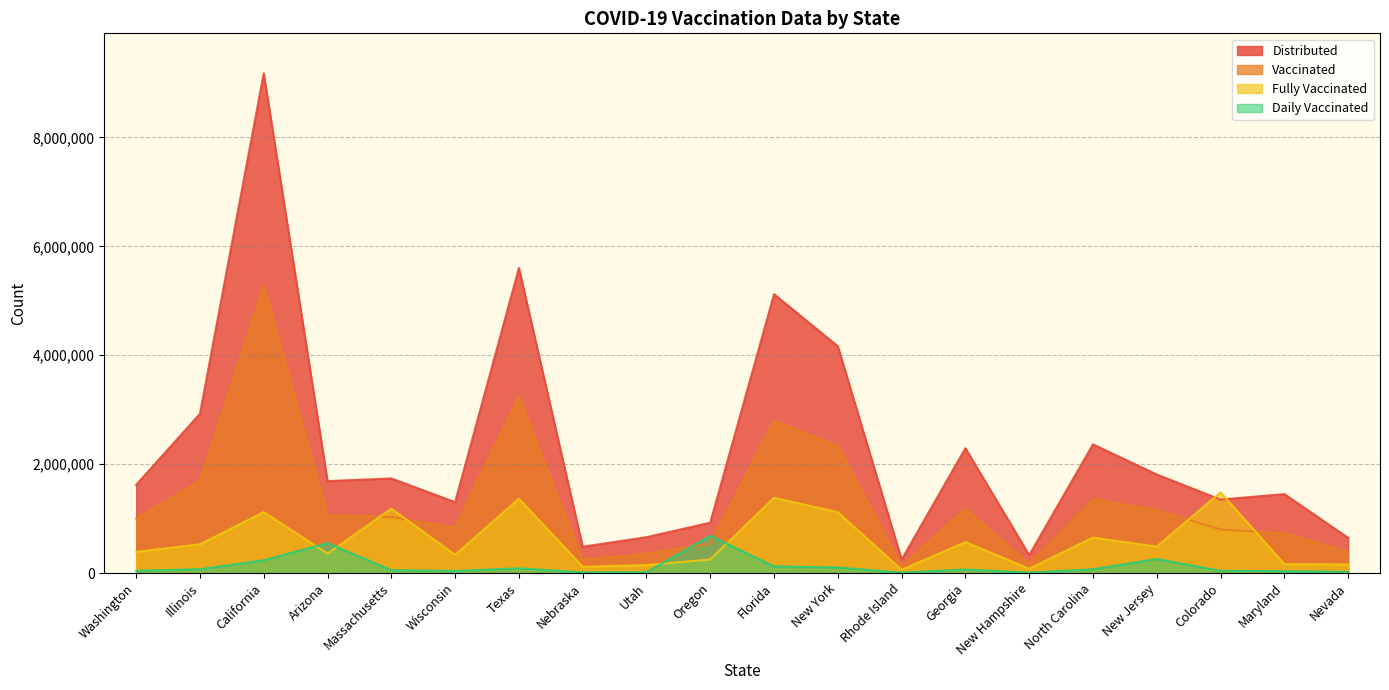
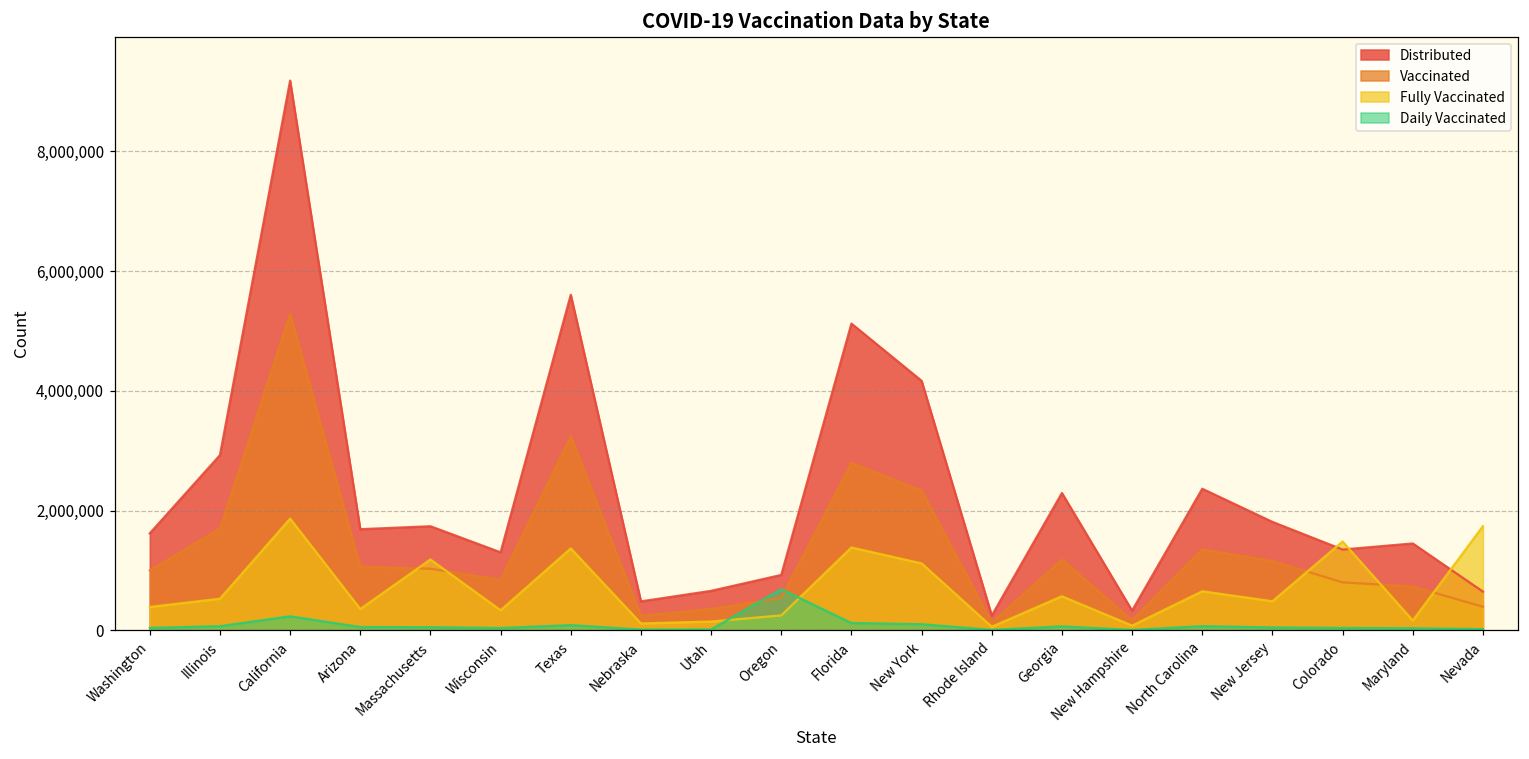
Fully Vaccinated, California: 1,100,000 -> 1,900,000
Daily Vaccinated, Arizona: 600,000 -> 100,000
Daily Vaccinated, New Jersey: 300,000 -> 0
Fully Vaccinated, Nevada: 200,000 -> 1,700,000
